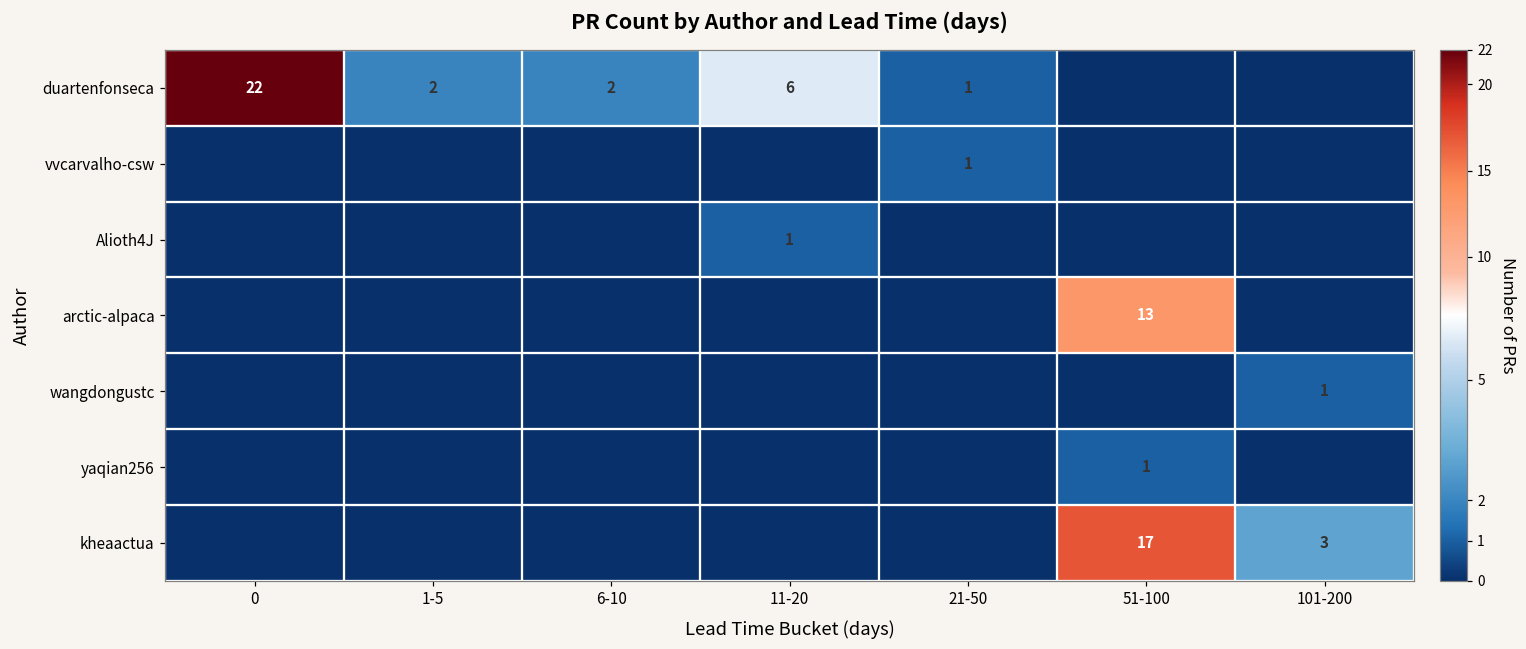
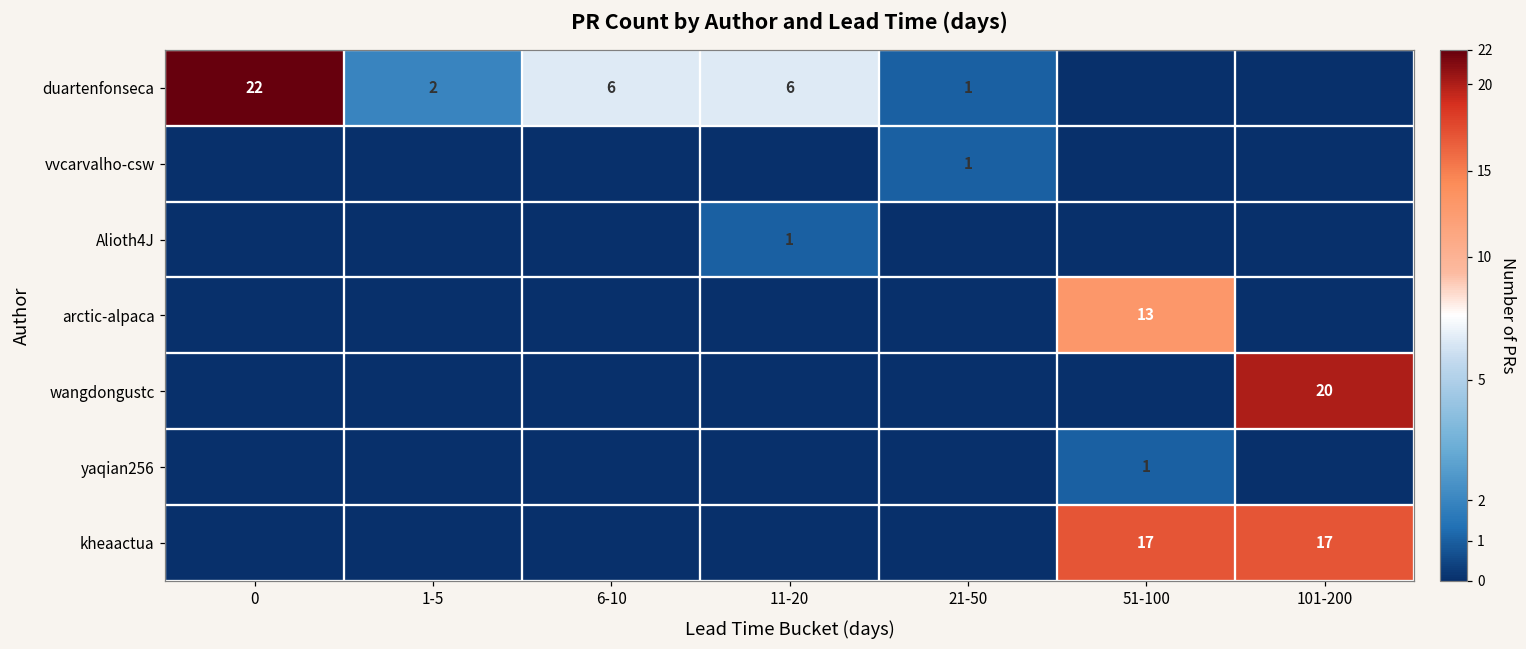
duartenfonseca, 6-10: 2 -> 6
wangdongustc, 101-200: 1 -> 20
kheaactua, 101-200: 3 -> 17
